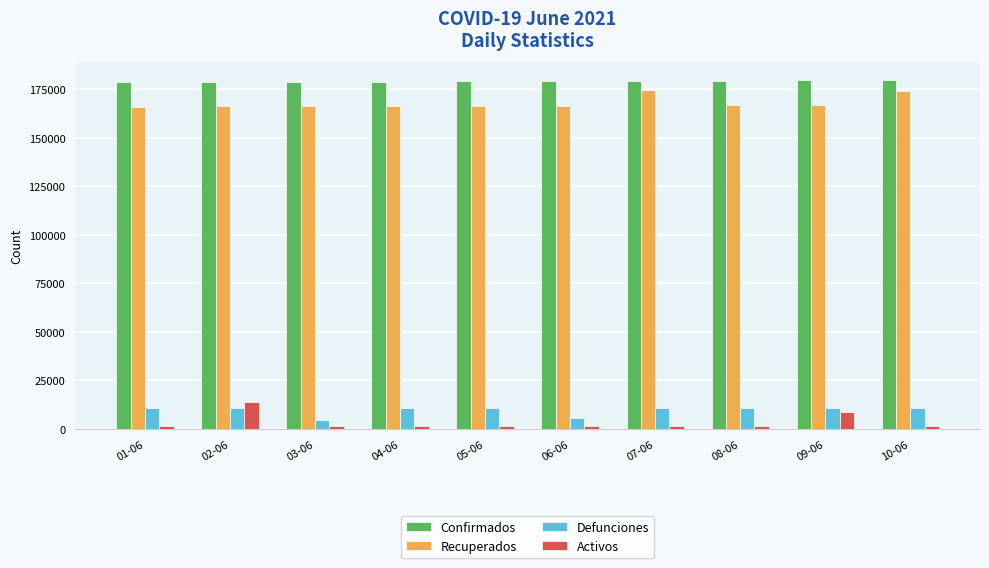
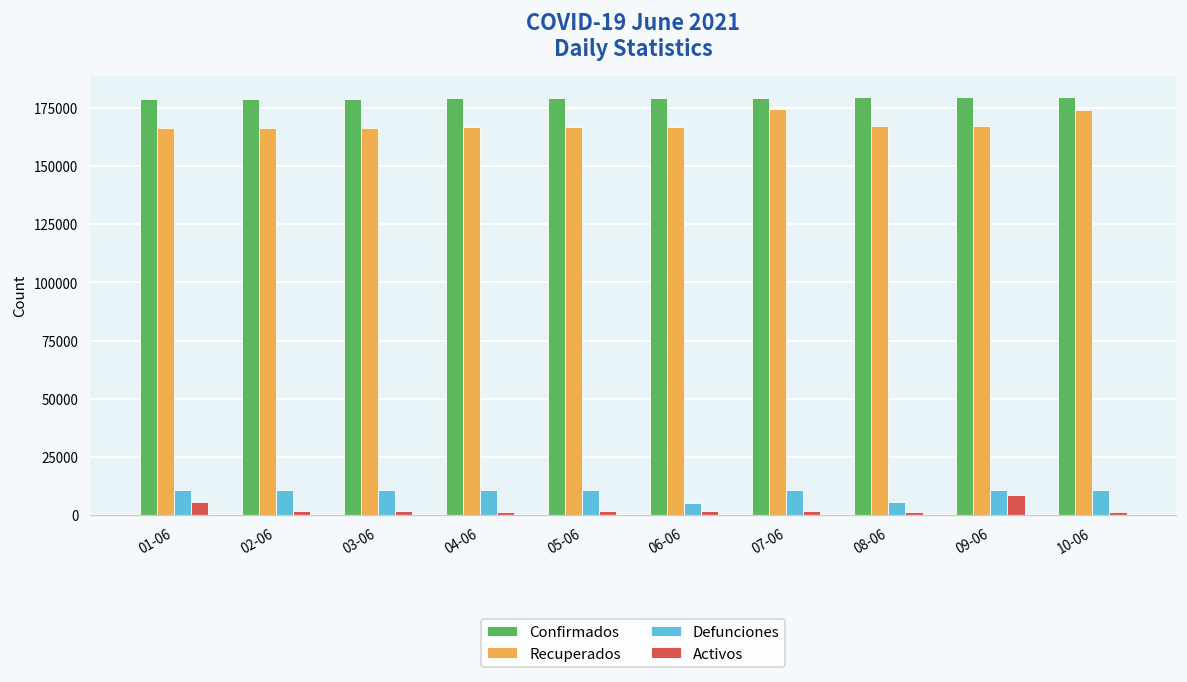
Activos, 01-06: 2000 -> 6000
Activos, 02-06: 14000 -> 2000
Defunciones, 03-06: 5000 -> 11000
Defunciones, 08-06: 11000 -> 6000
